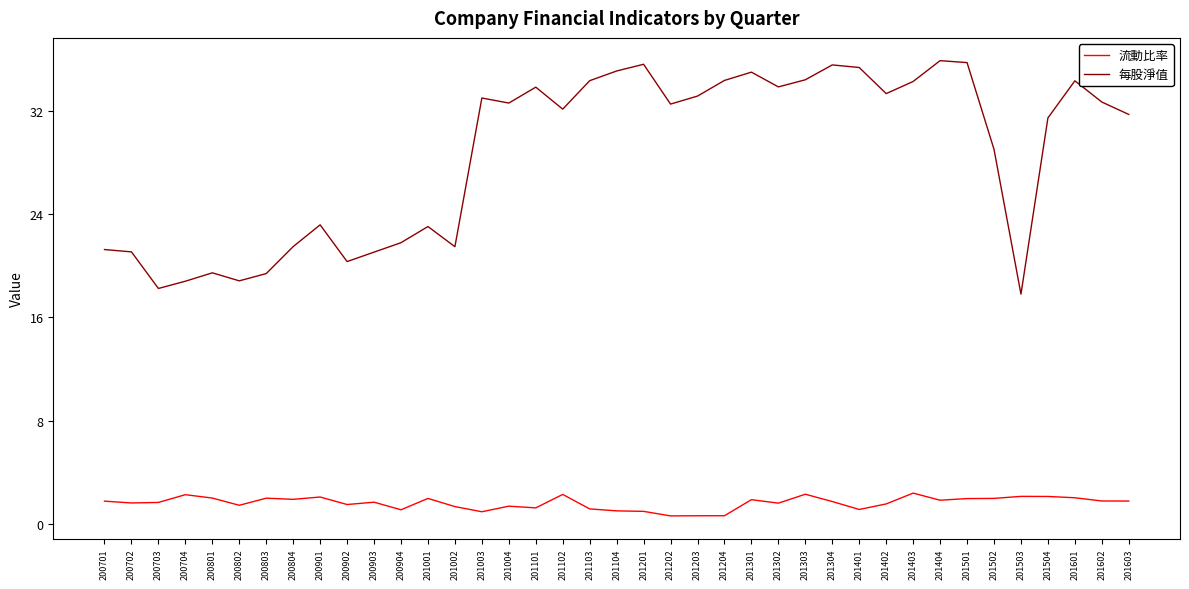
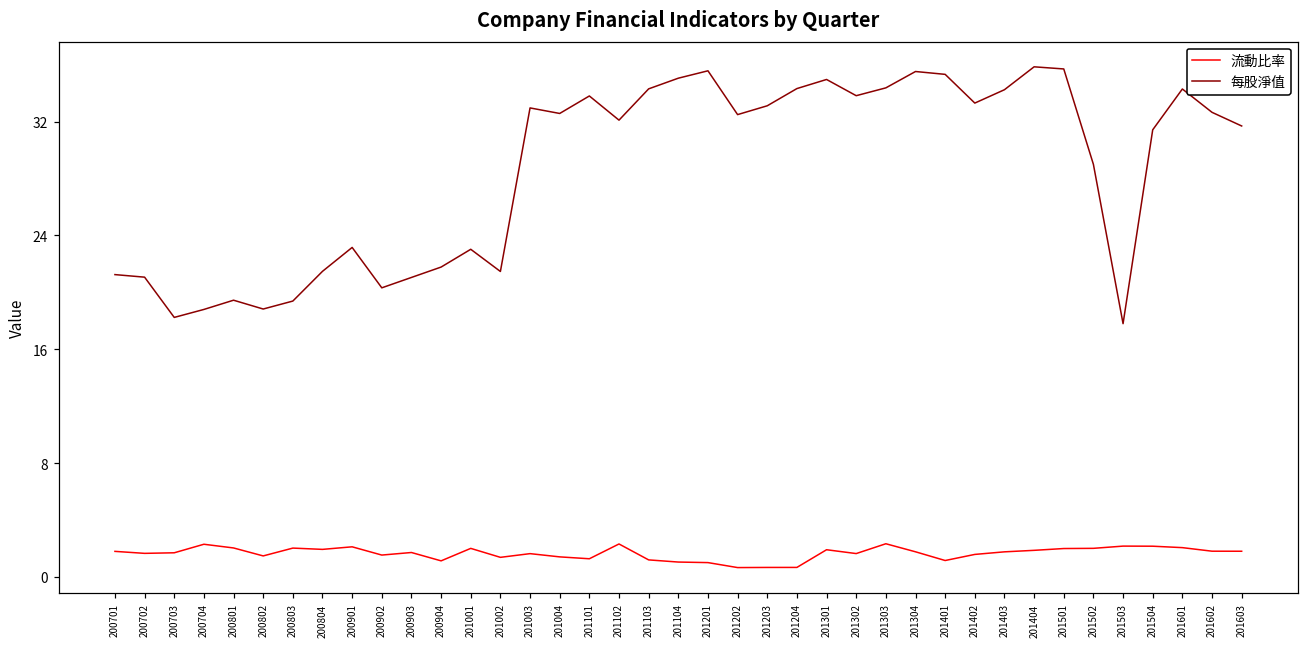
流動比率, 201003: 1.0 -> 1.6
流動比率, 201403: 2.4 -> 1.8
